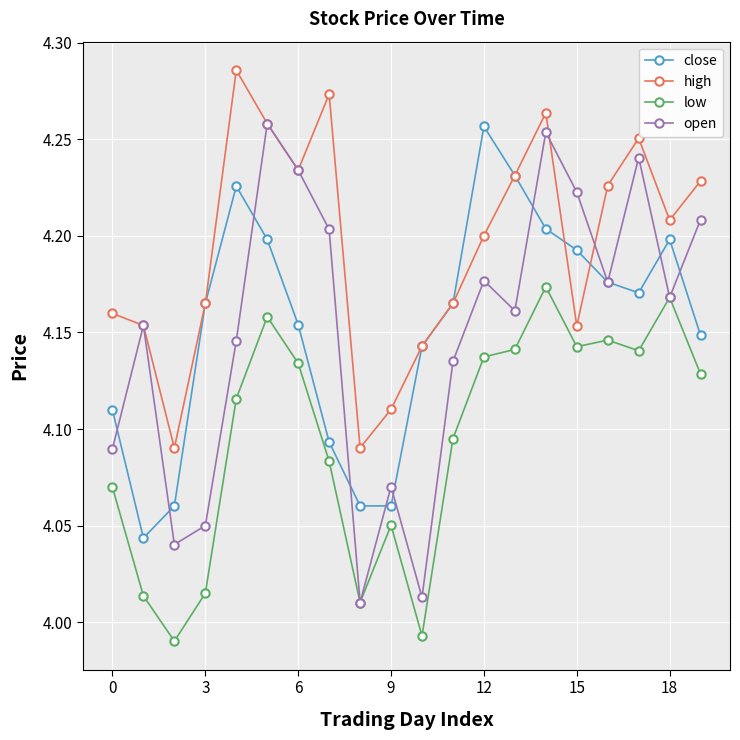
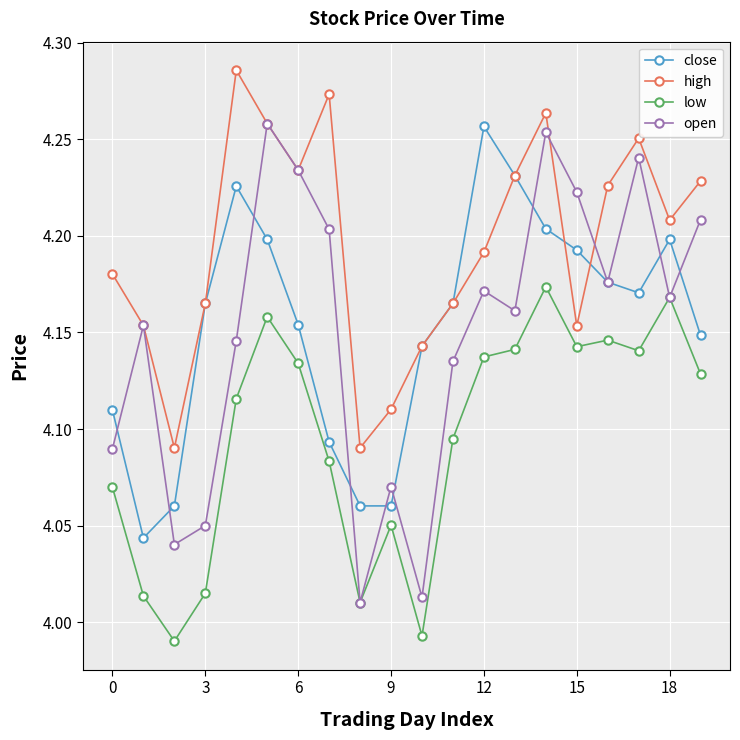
high, 0: 4.160 -> 4.180
high, 12: 4.200 -> 4.192
open, 12: 4.177 -> 4.172
